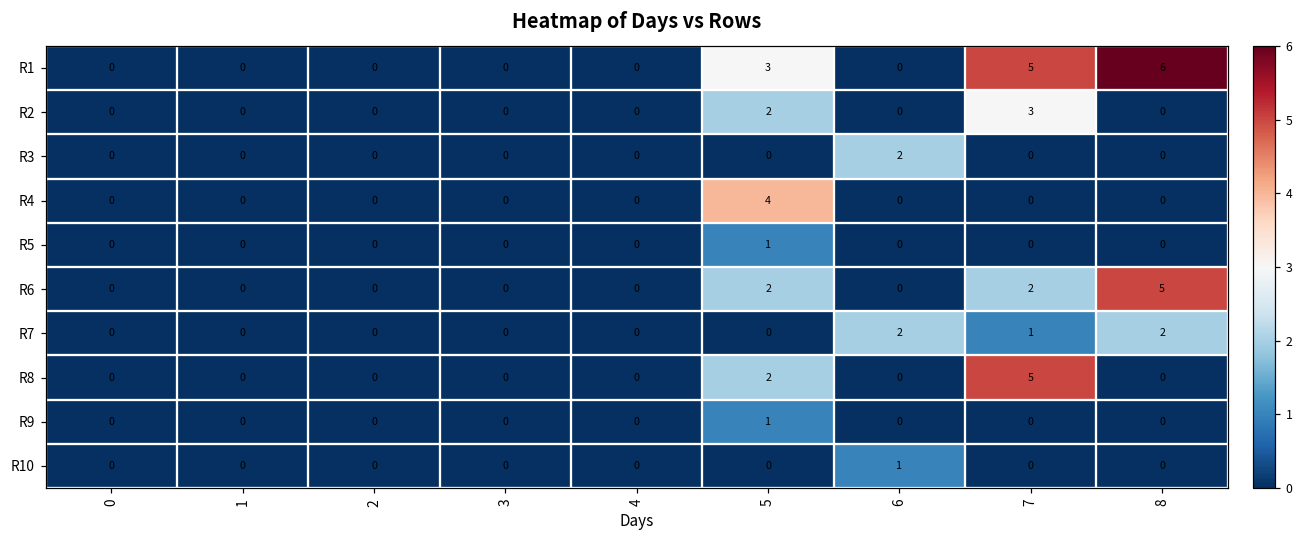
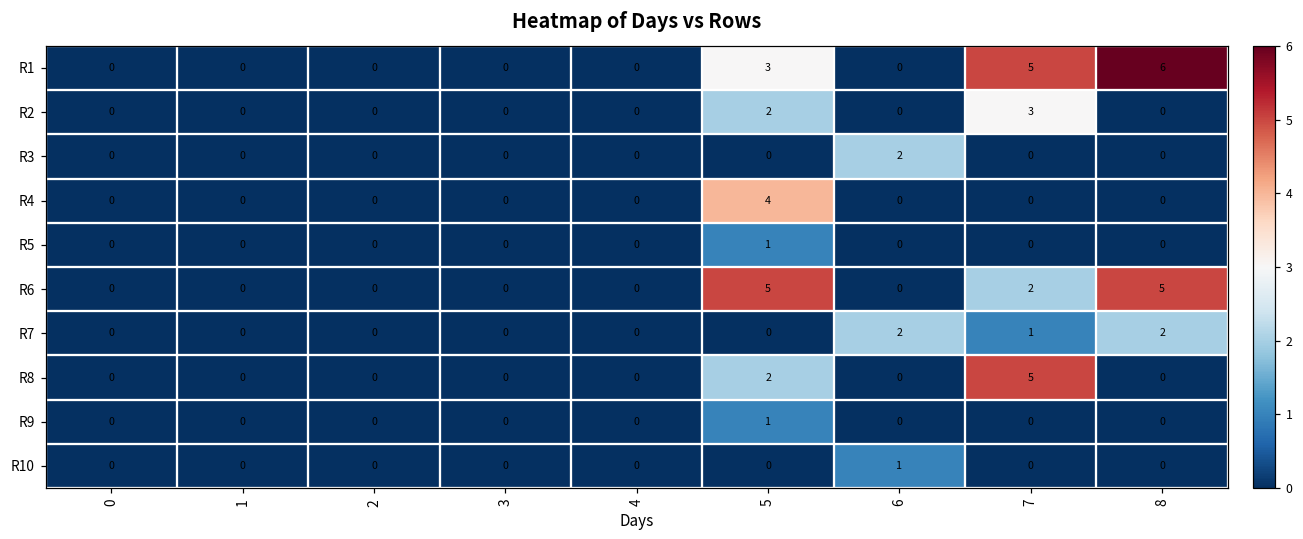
R6, 5: 2 -> 5
